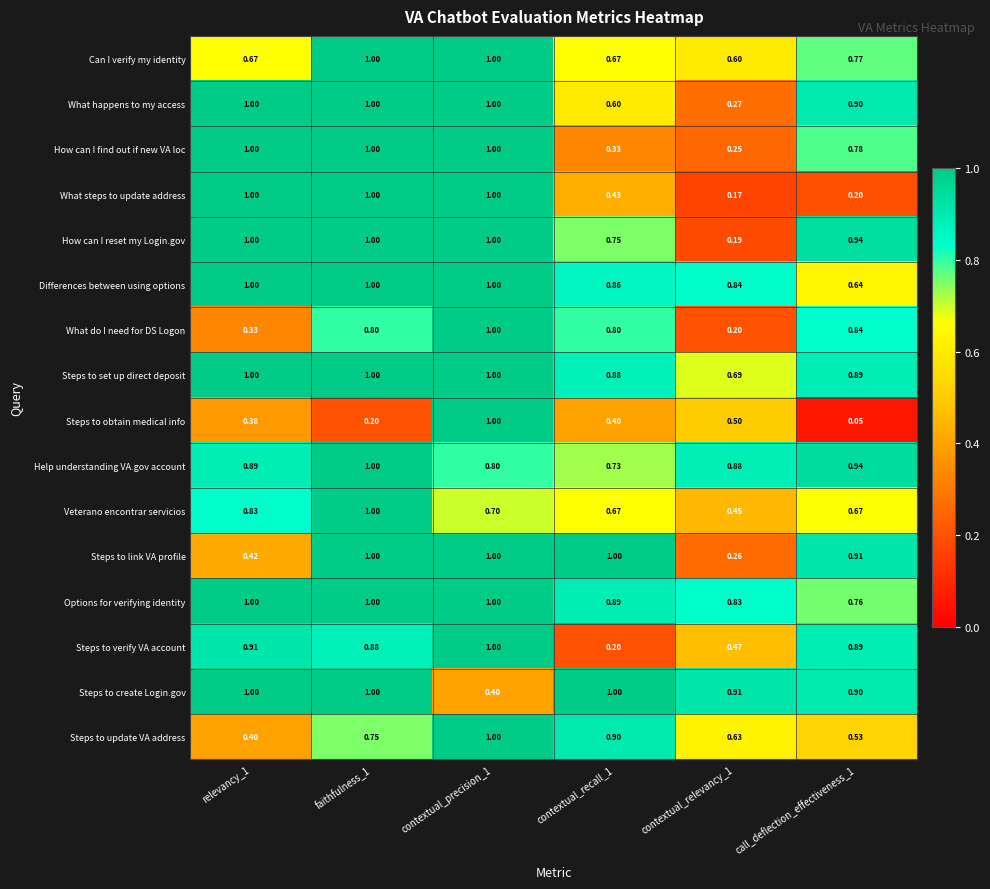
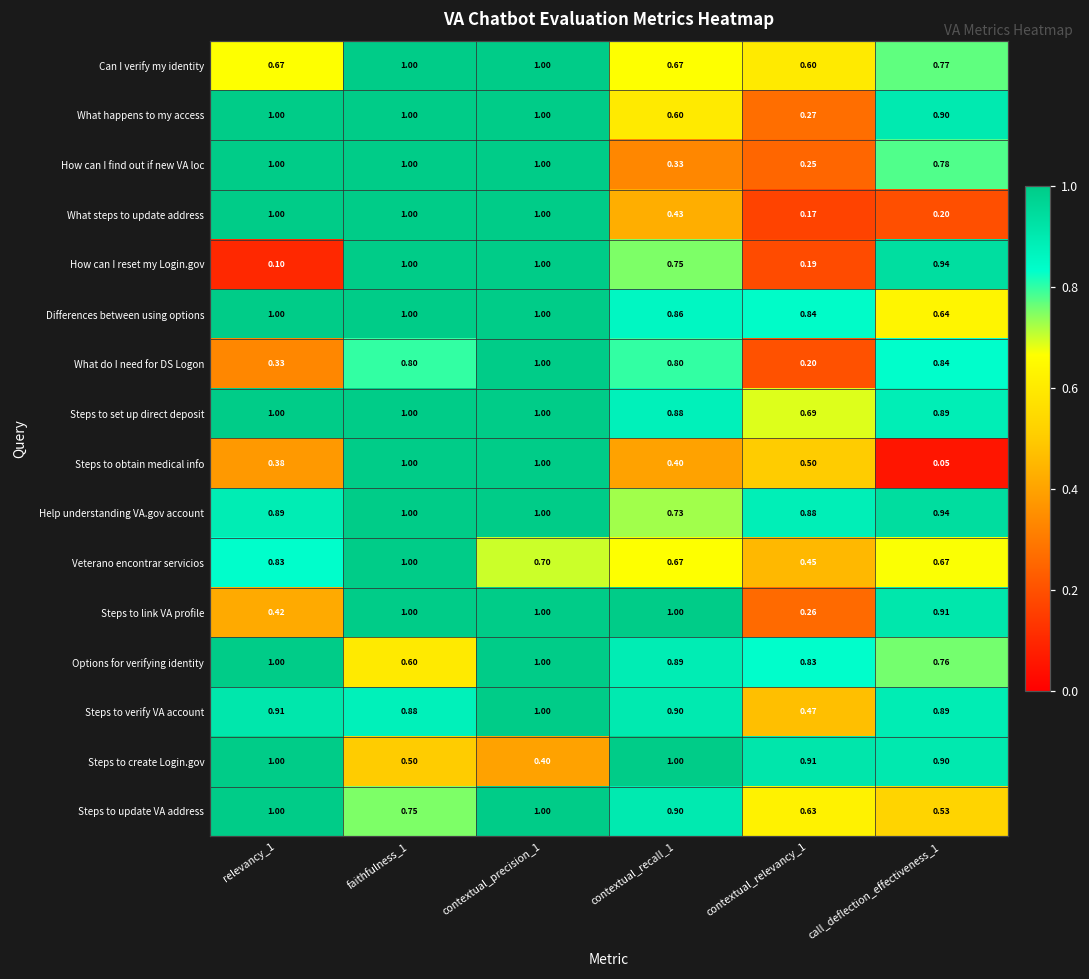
How can I reset my Login.gov, relevancy_1: 1.00 -> 0.10
Steps to obtain medical info, faithfulness_1: 0.20 -> 1.00
Help understanding VA.gov account, contextual_precision_1: 0.80 -> 1.00
Options for verifying identity, faithfulness_1: 1.00 -> 0.60
Steps to verify VA account, contextual_recall_1: 0.20 -> 0.90
Steps to create Login.gov, faithfulness_1: 1.00 -> 0.50
Steps to update VA address, relevancy_1: 0.40 -> 1.00
